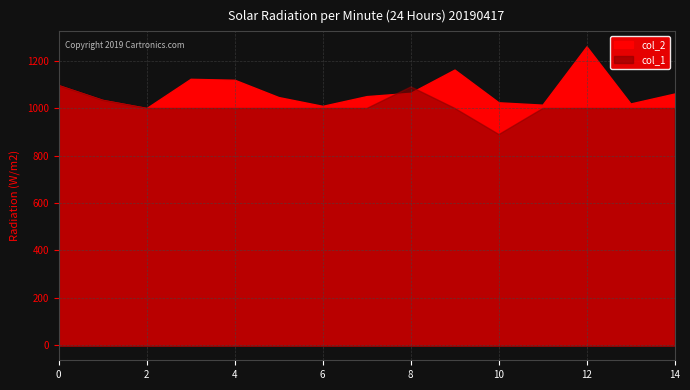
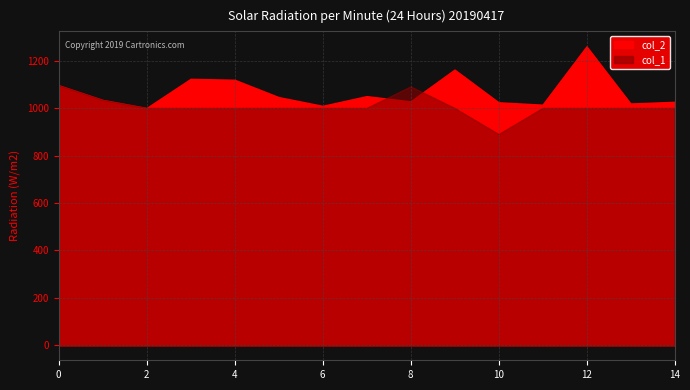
col_2, 8: 1070 -> 1030
col_2, 14: 1060 -> 1030
